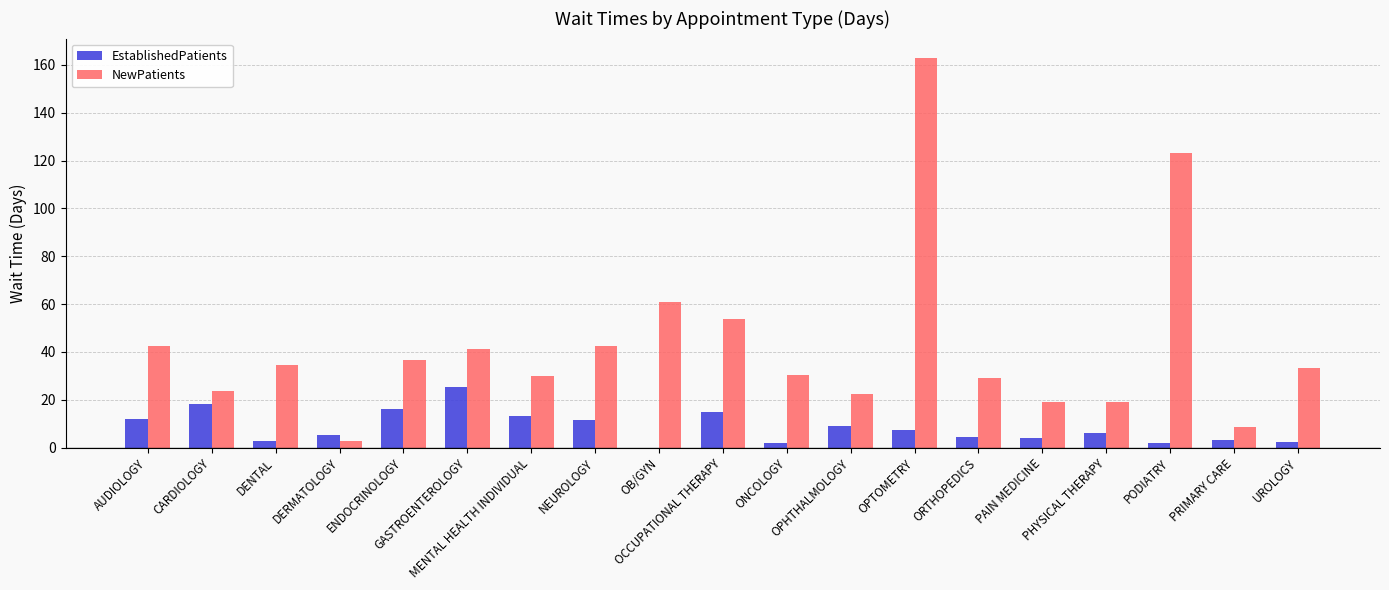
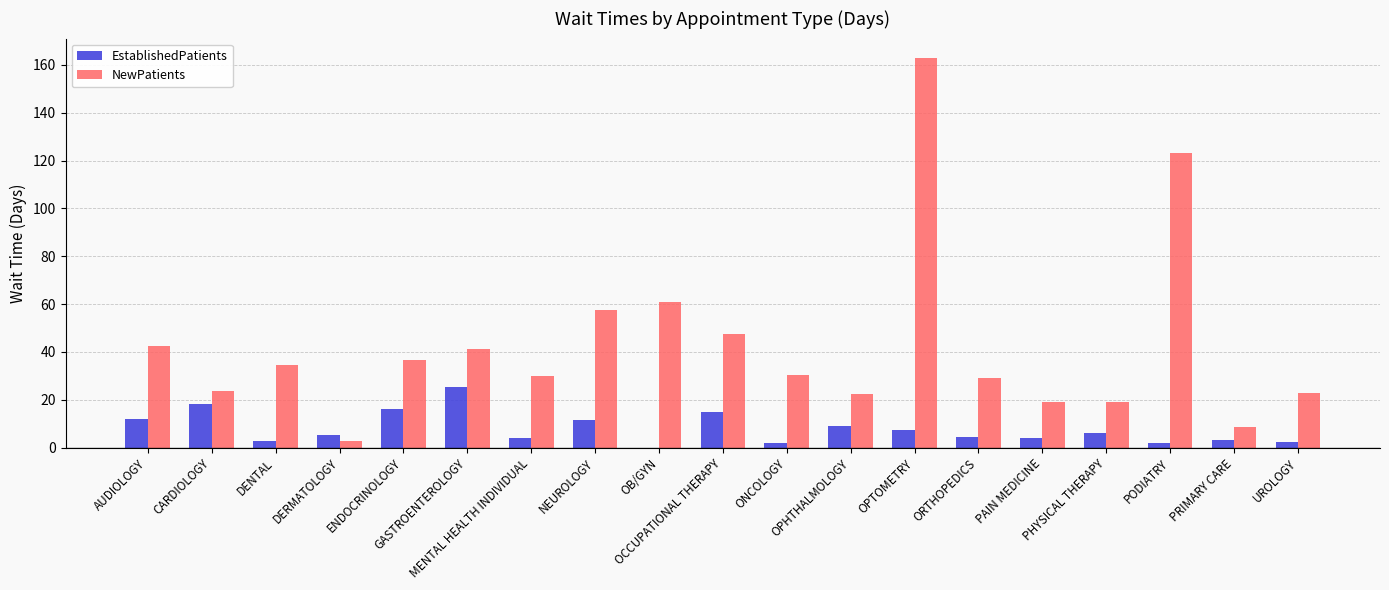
EstablishedPatients, MENTAL HEALTH INDIVIDUAL: 13 -> 4
NewPatients, NEUROLOGY: 42 -> 58
NewPatients, OCCUPATIONAL THERAPY: 54 -> 47
NewPatients, UROLOGY: 33 -> 23
